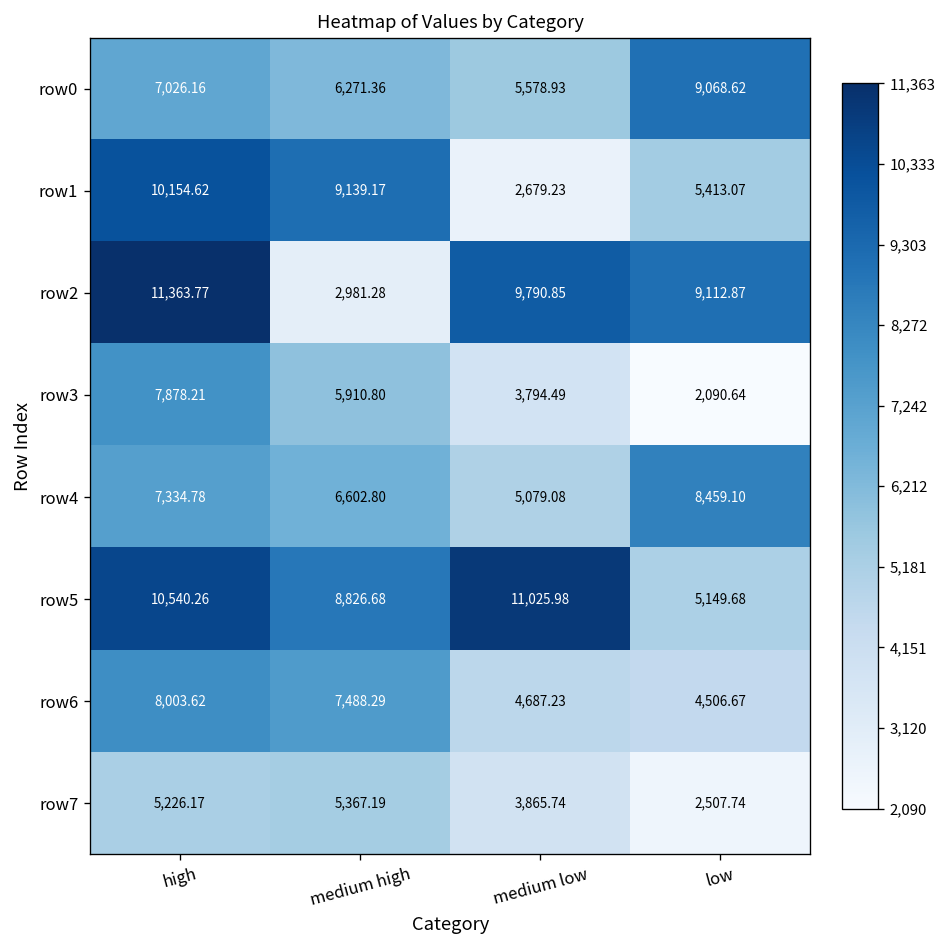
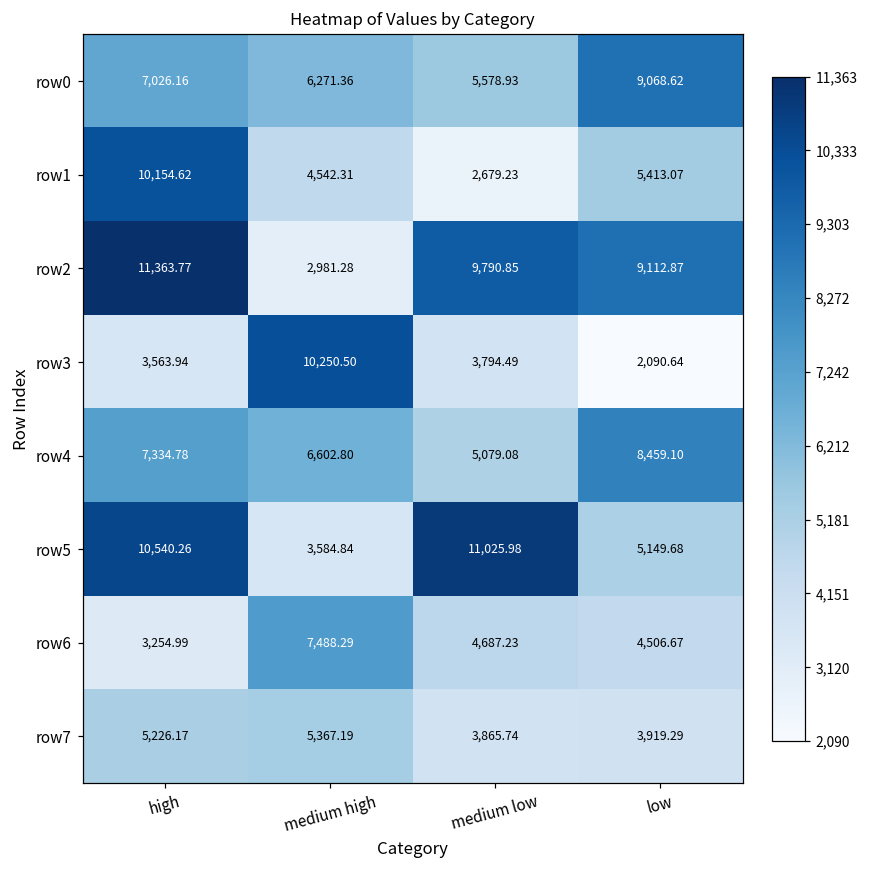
row1, medium high: 9,139.17 -> 4,542.31
row3, high: 7,878.21 -> 3,563.94
row3, medium high: 5,910.80 -> 10,250.50
row5, medium high: 8,826.68 -> 3,584.84
row6, high: 8,003.62 -> 3,254.99
row7, low: 2,507.74 -> 3,919.29
